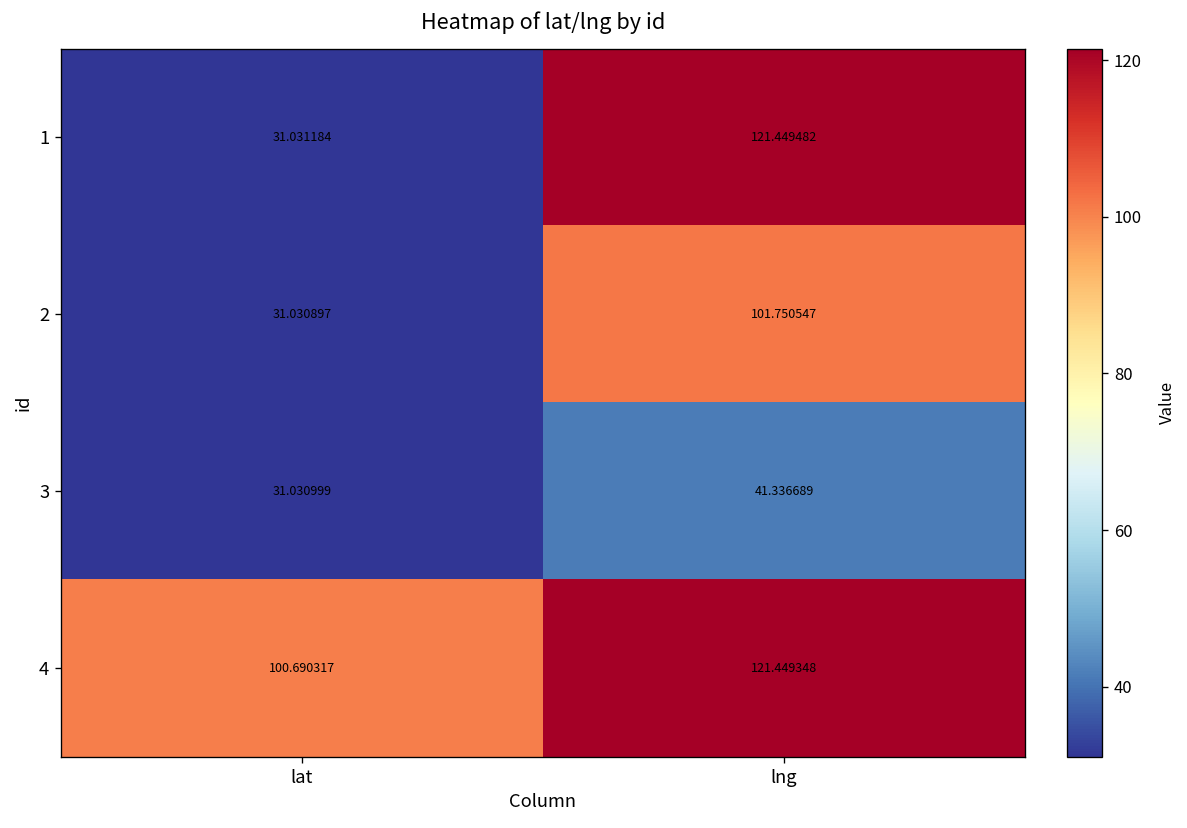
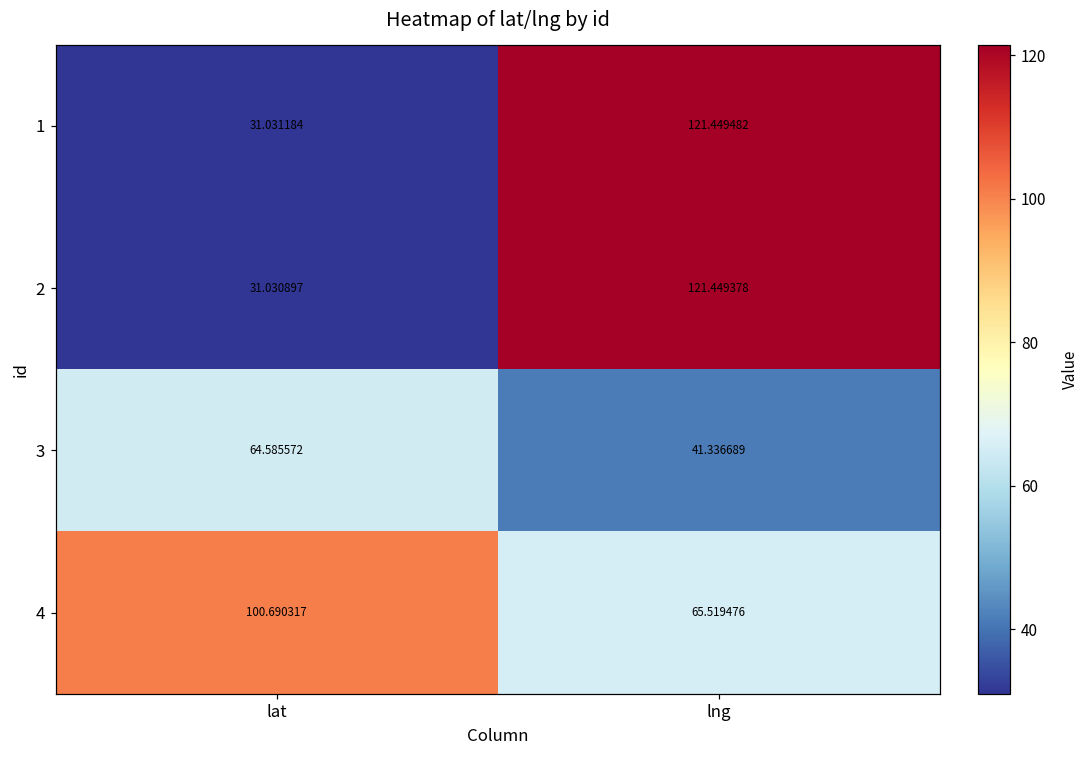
2, lng: 101.750547 -> 121.449378
3, lat: 31.030999 -> 64.585572
4, lng: 121.449348 -> 65.519476
